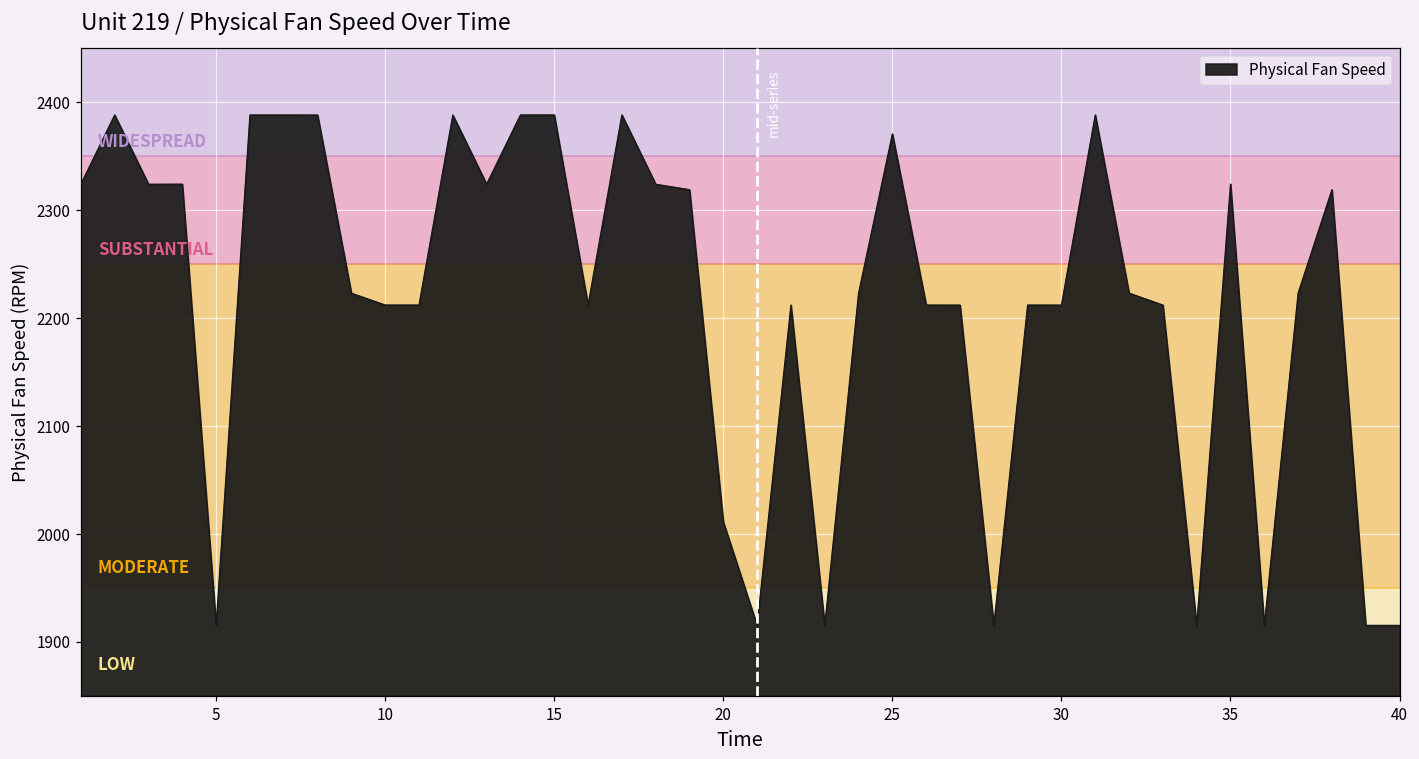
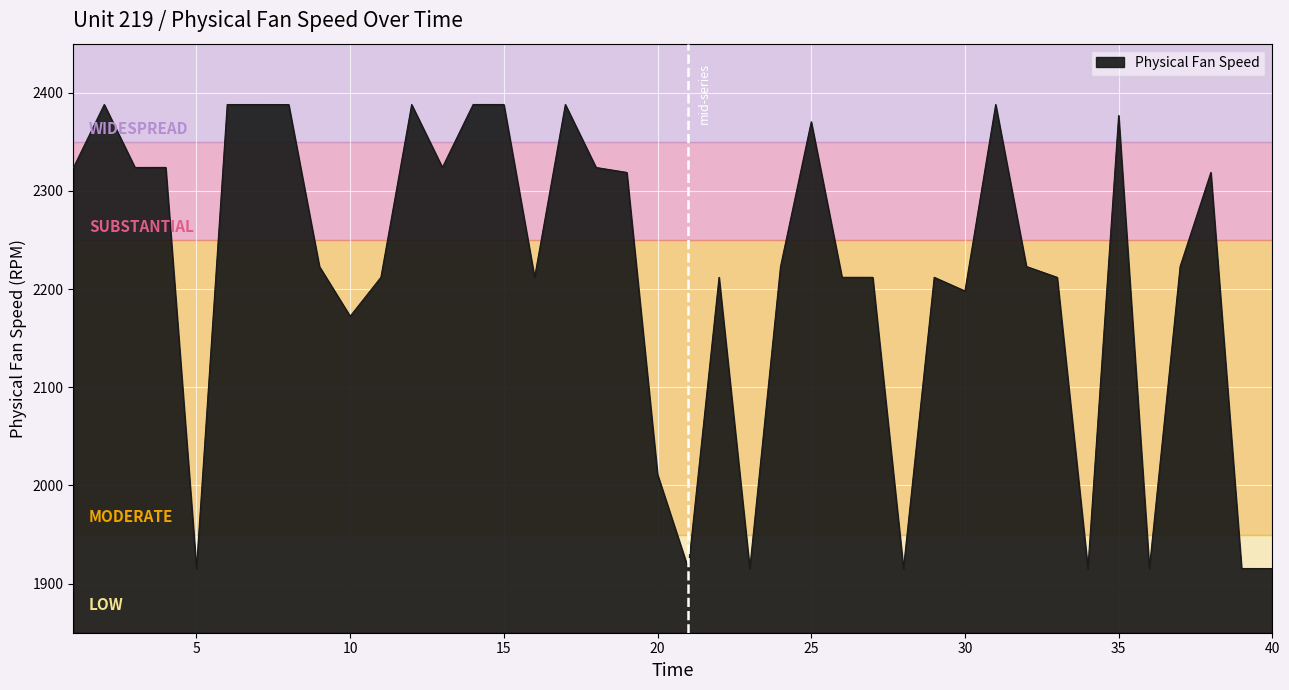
10: 2210 -> 2170
30: 2210 -> 2200
35: 2320 -> 2380
